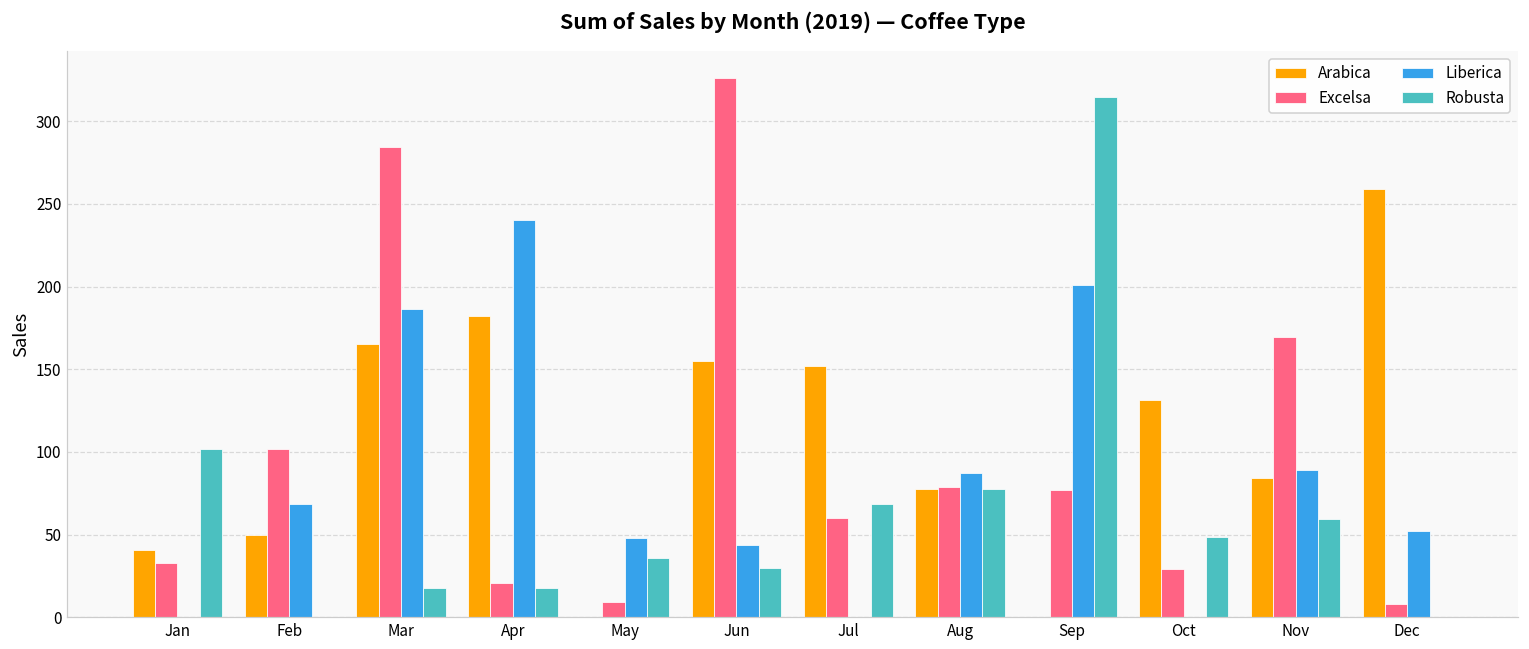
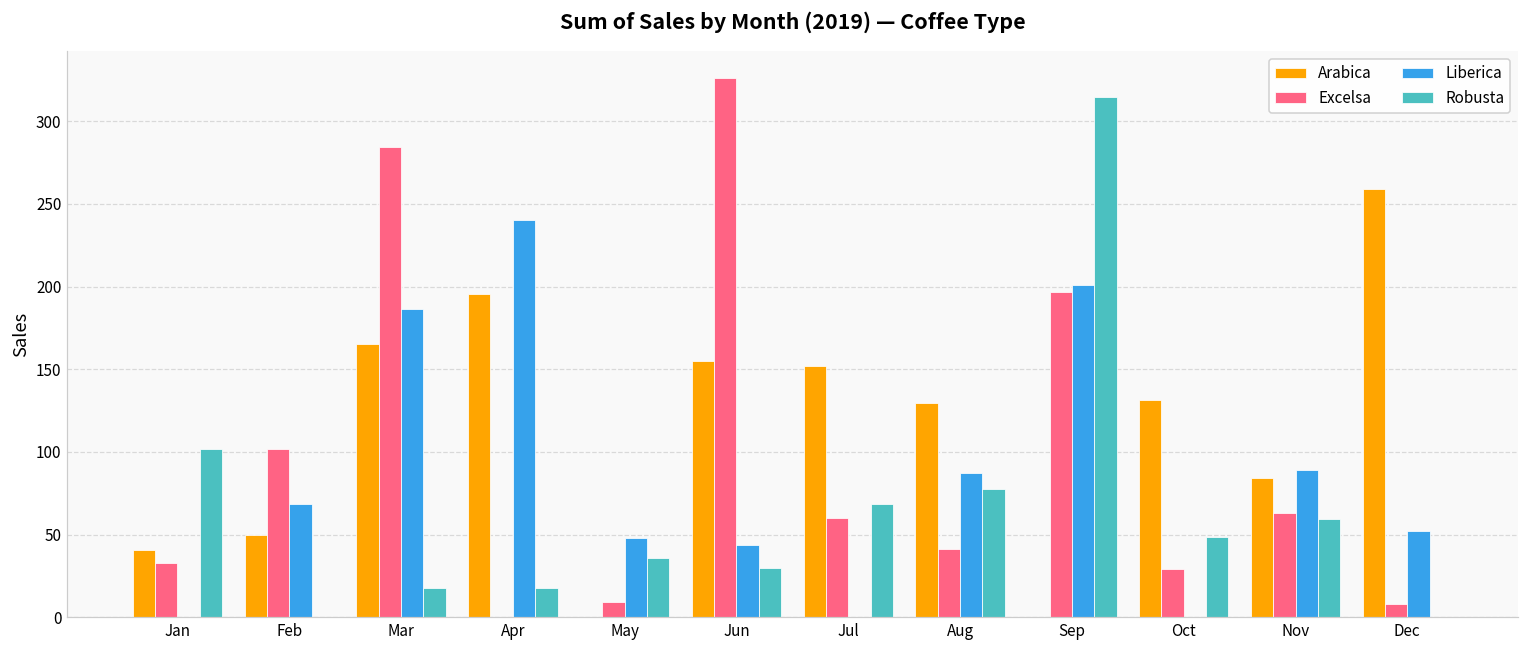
Arabica, Apr: 182 -> 196
Excelsa, Apr: 21 -> 0
Arabica, Aug: 78 -> 129
Excelsa, Aug: 79 -> 41
Excelsa, Sep: 77 -> 197
Excelsa, Nov: 169 -> 63
